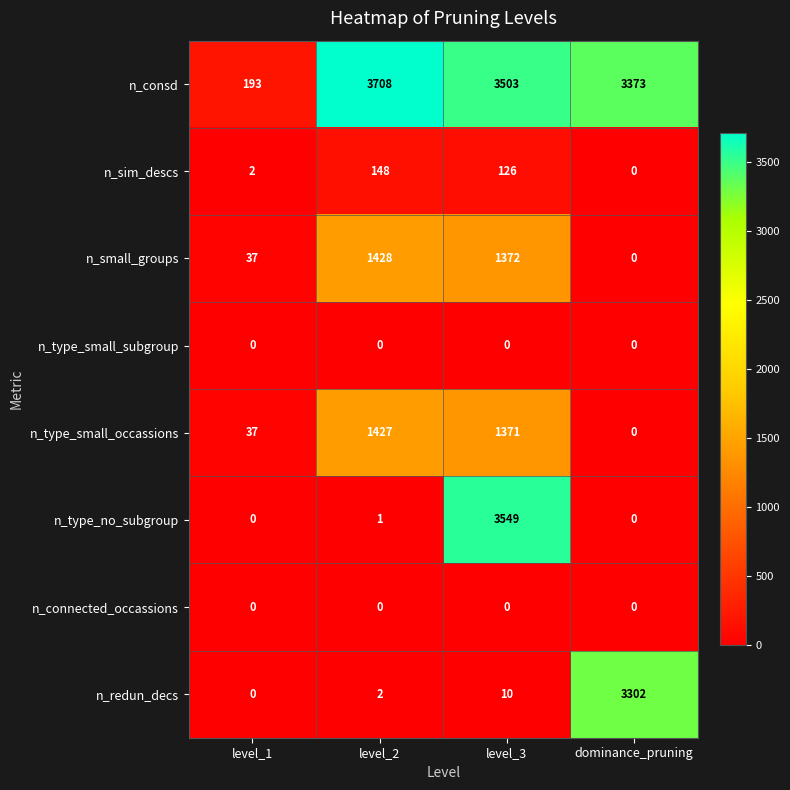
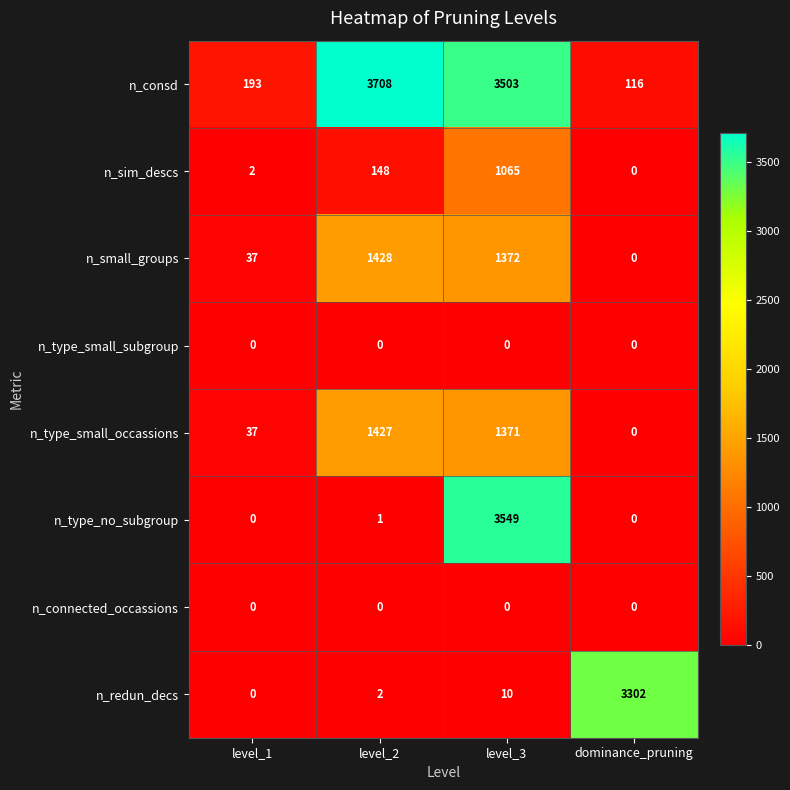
n_consd, dominance_pruning: 3373 -> 116
n_sim_descs, level_3: 126 -> 1065
